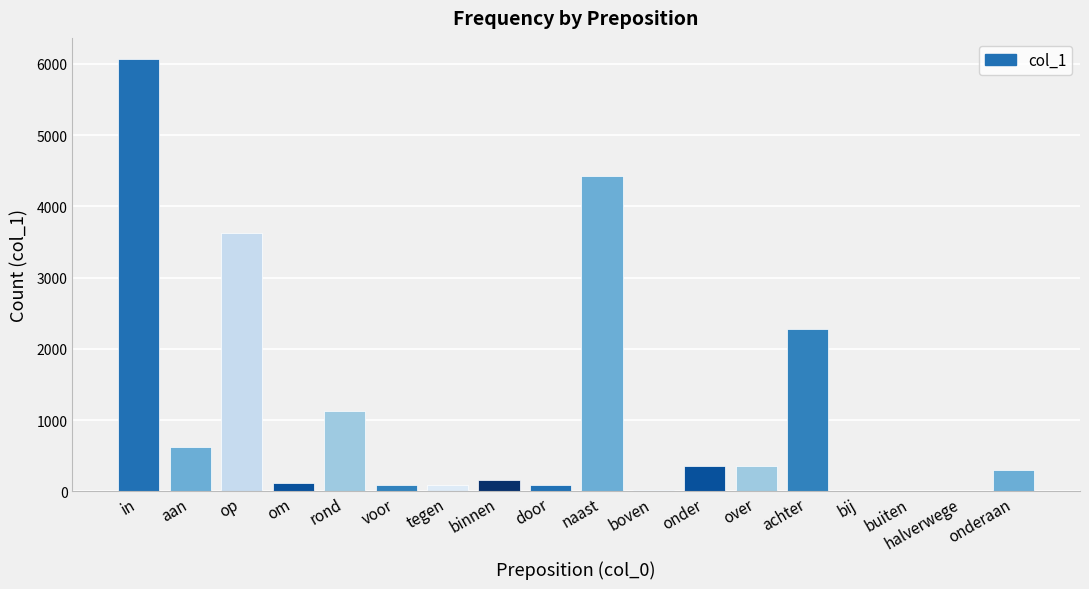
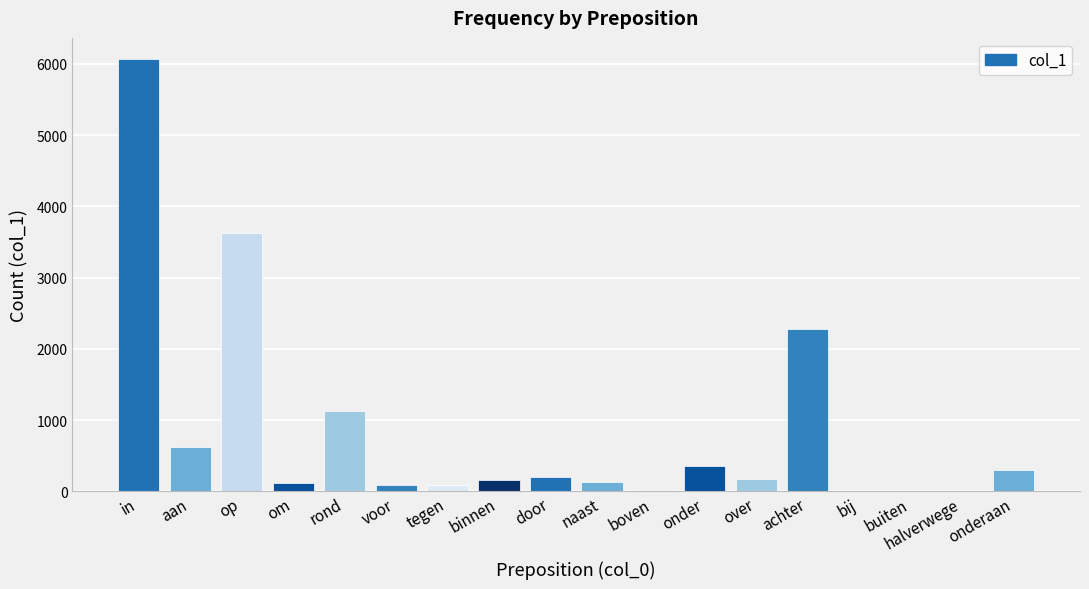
door: 100 -> 200
naast: 4400 -> 100
over: 400 -> 200
